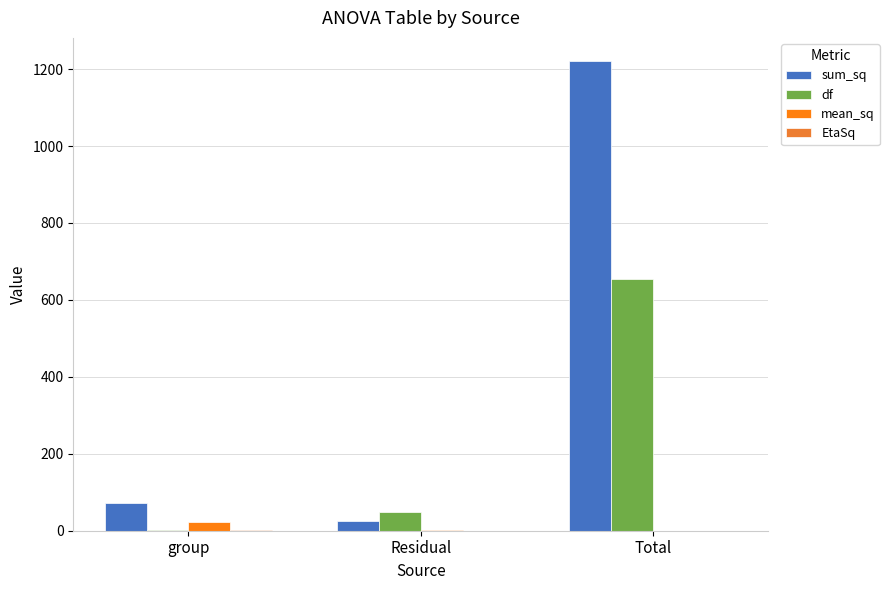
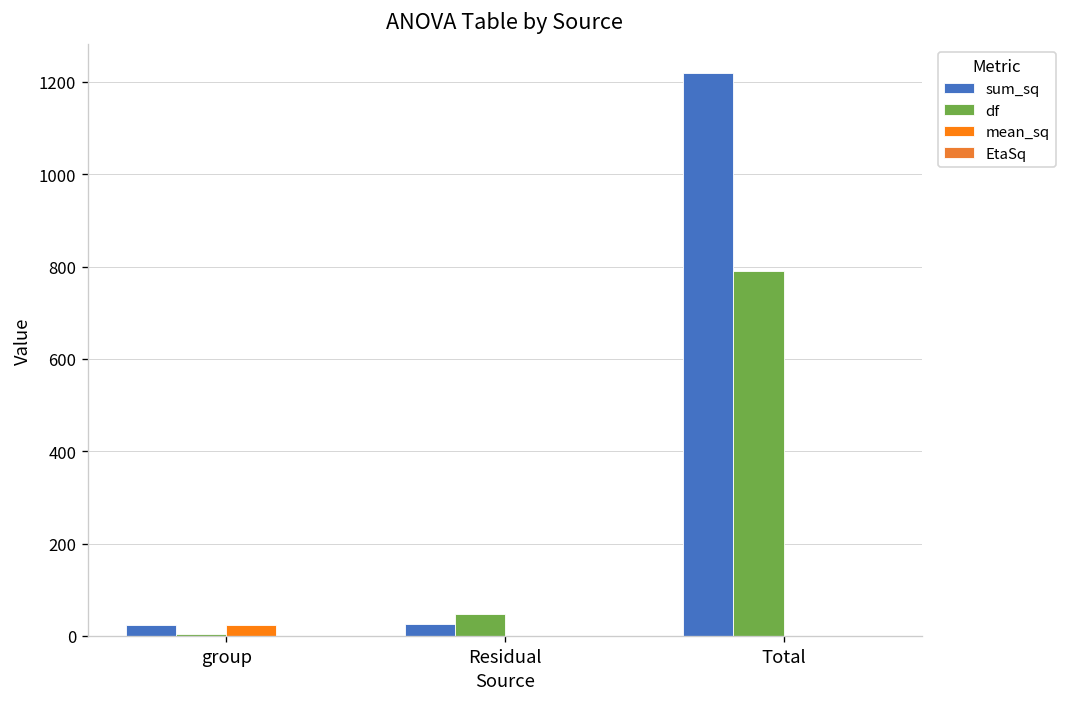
sum_sq, group: 70 -> 20
df, Total: 650 -> 790
